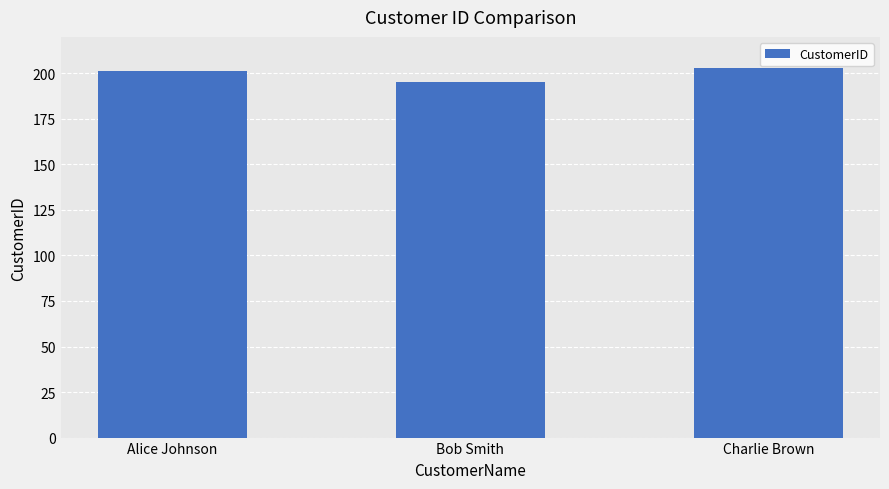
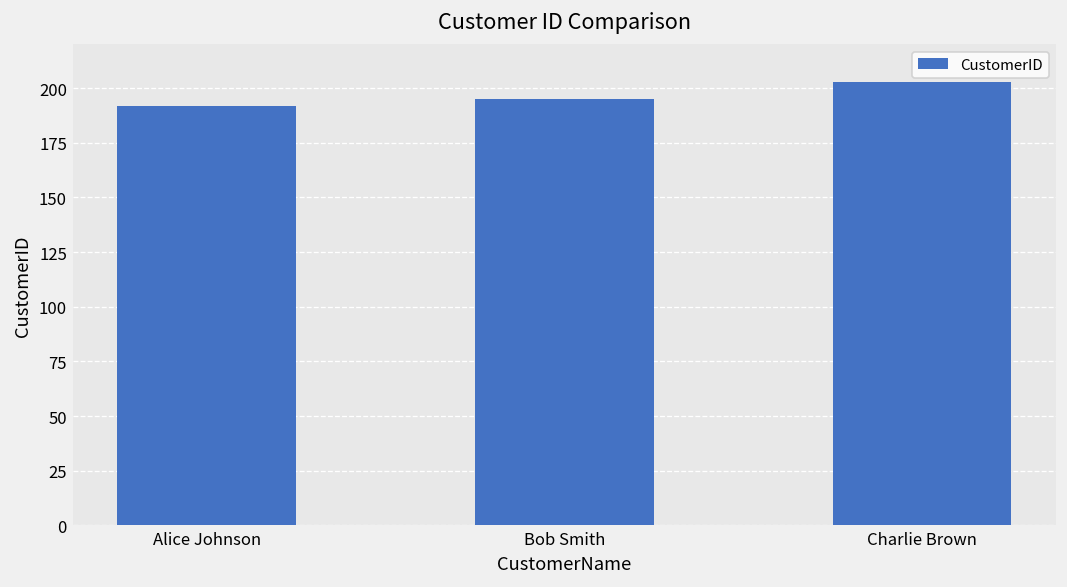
Alice Johnson: 201 -> 192
